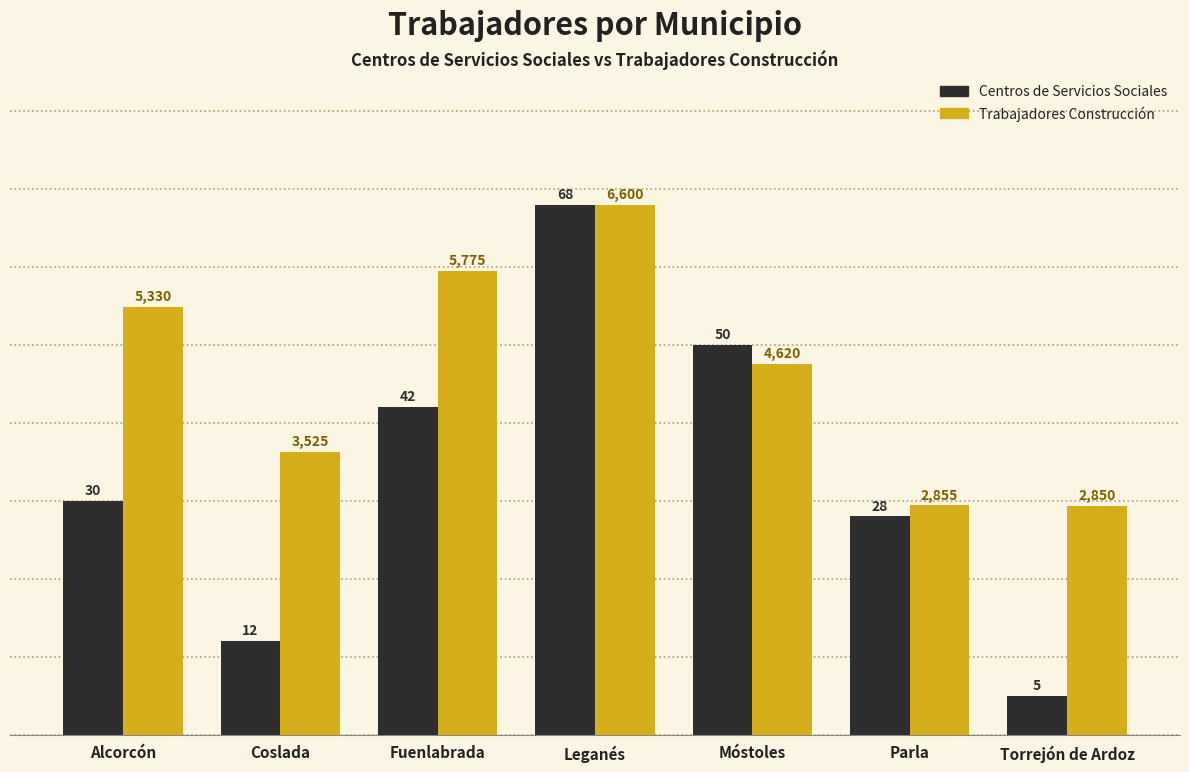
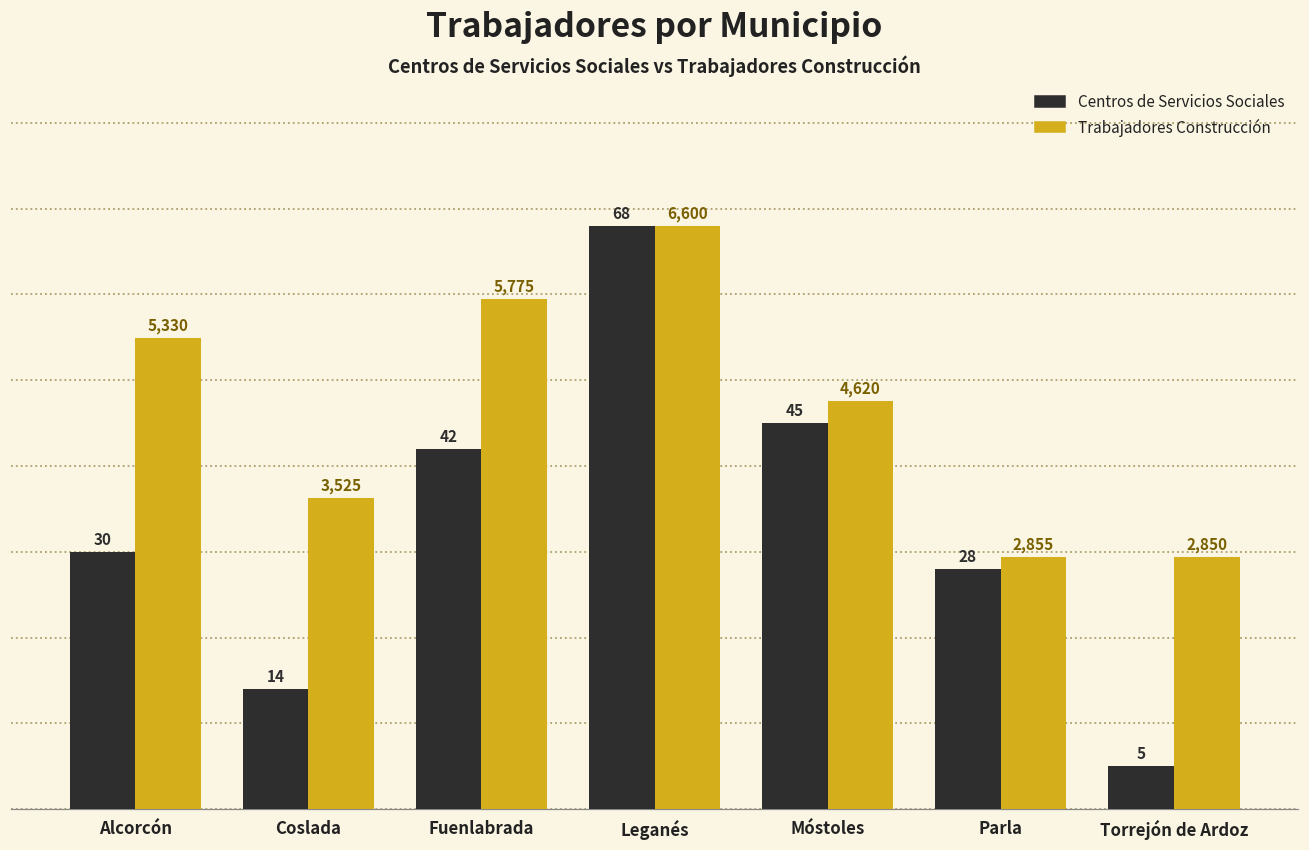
Centros de Servicios Sociales, Coslada: 12 -> 14
Centros de Servicios Sociales, Móstoles: 50 -> 45
